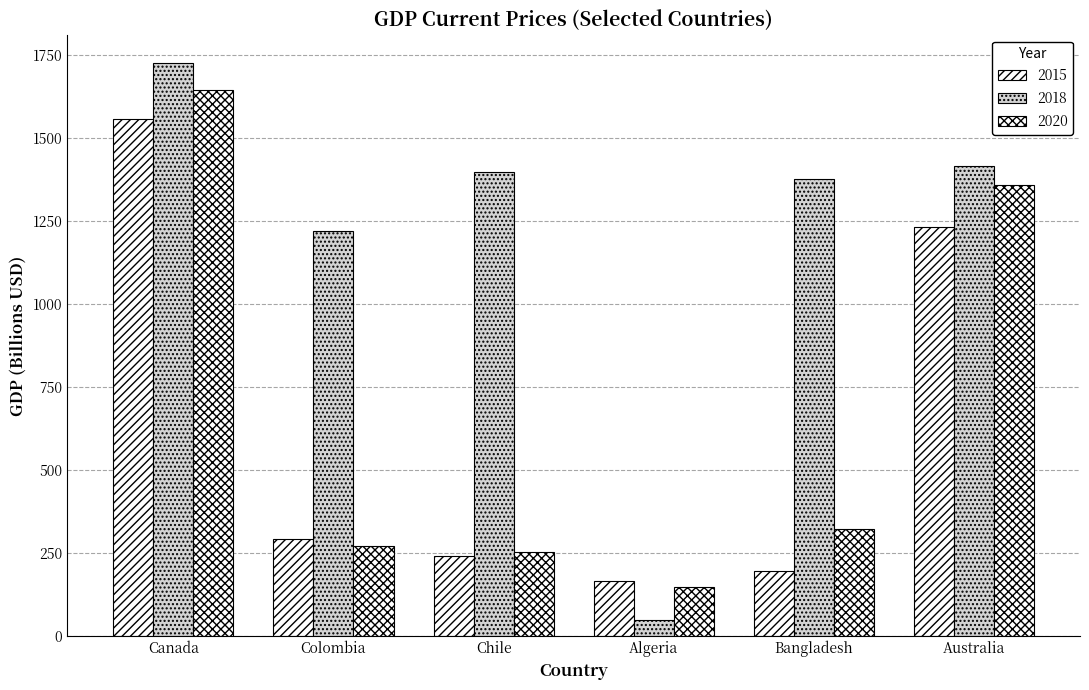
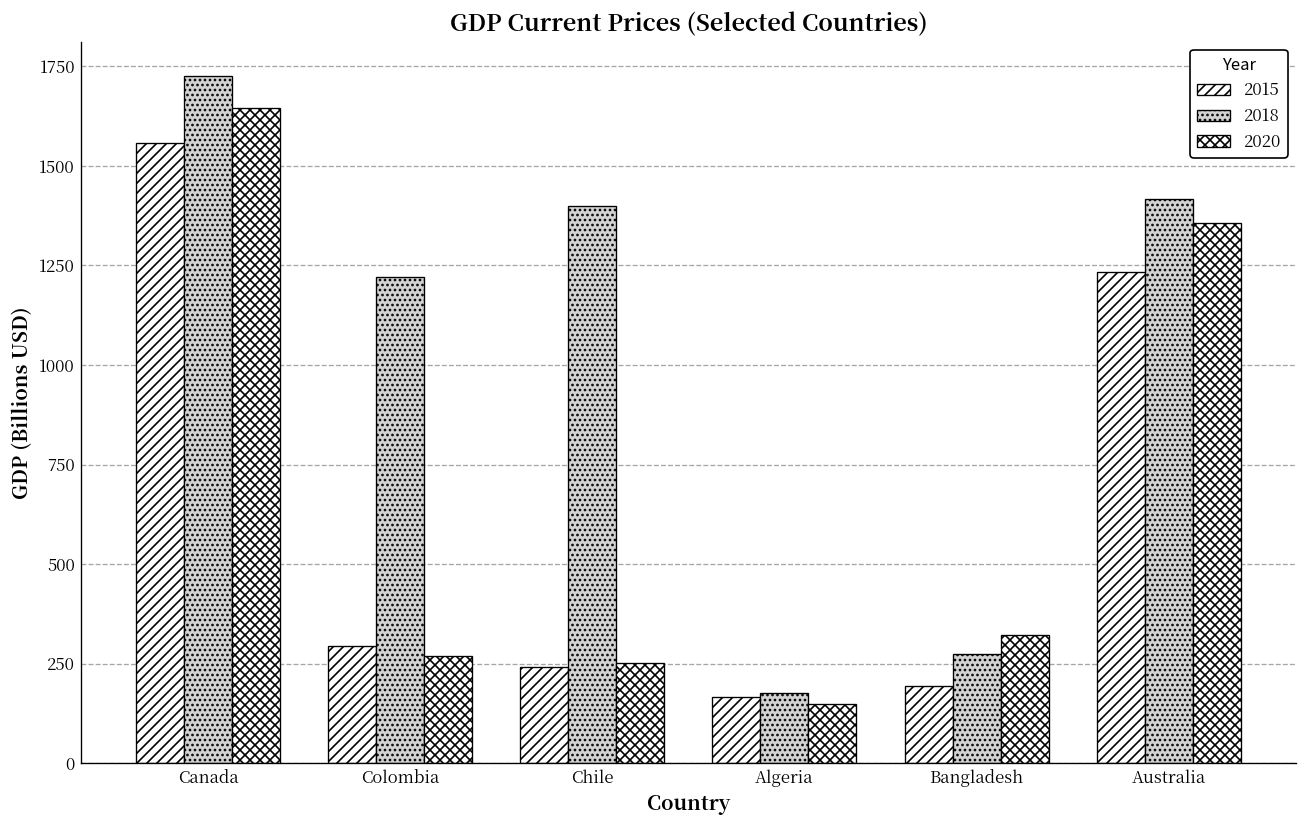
2018, Algeria: 50 -> 180
2018, Bangladesh: 1380 -> 270
